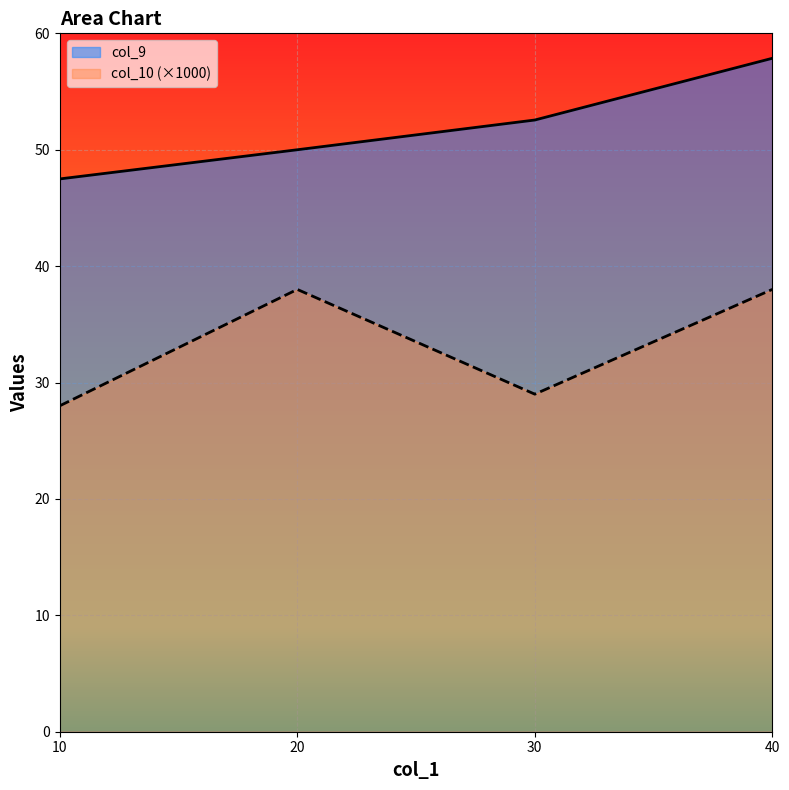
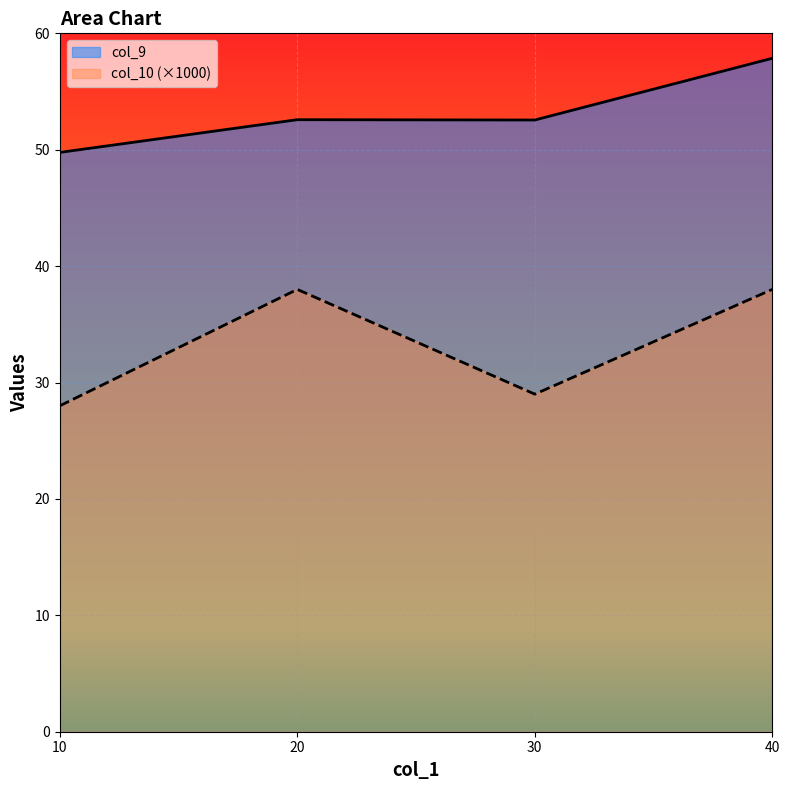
col_9, 10: 47.5 -> 49.8
col_9, 20: 50.0 -> 52.6
